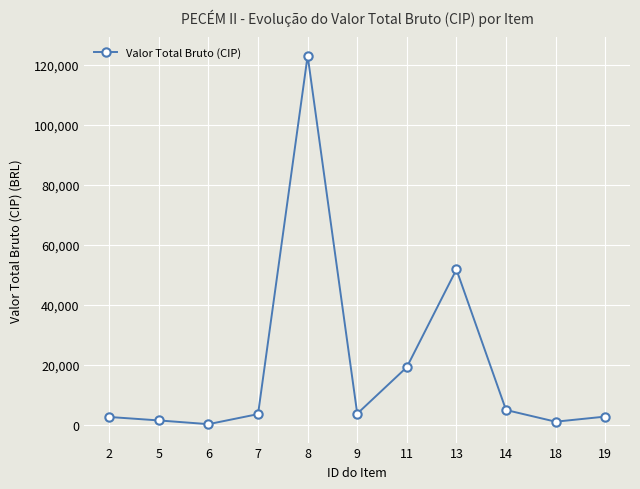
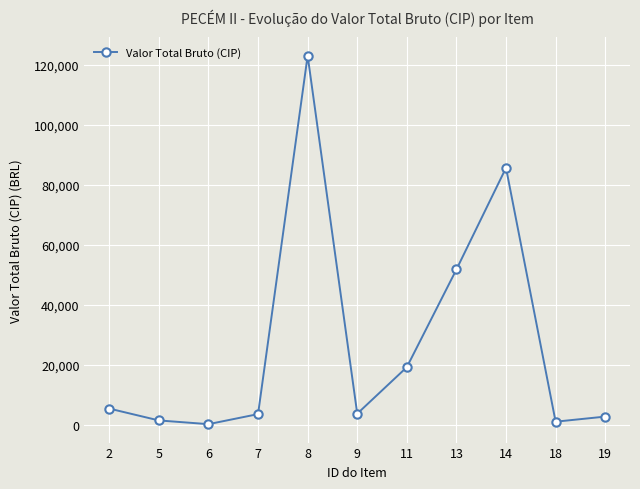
2: 3,000 -> 5,000
14: 5,000 -> 86,000
